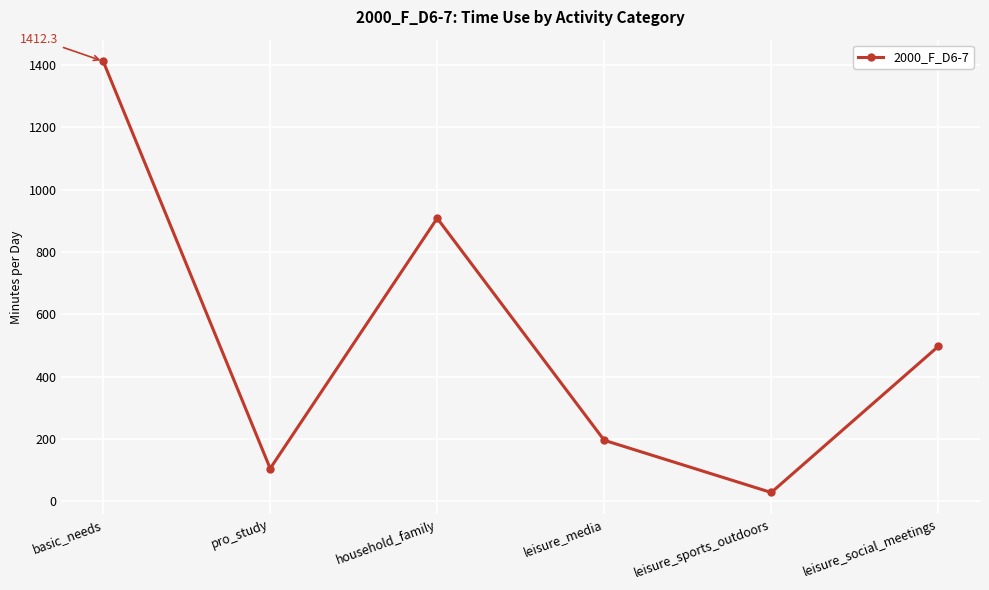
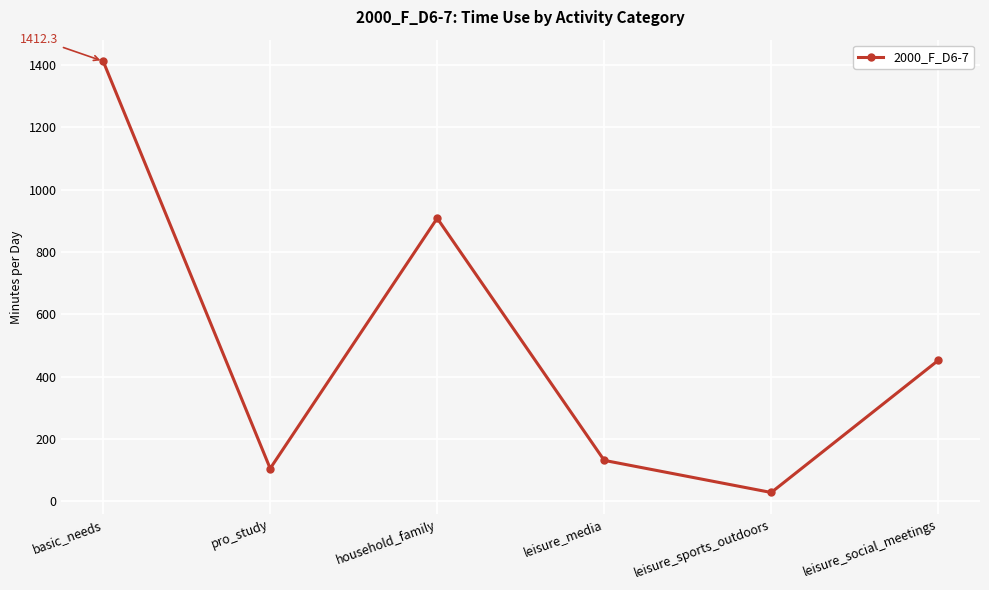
leisure_media: 200 -> 130
leisure_social_meetings: 500 -> 450
